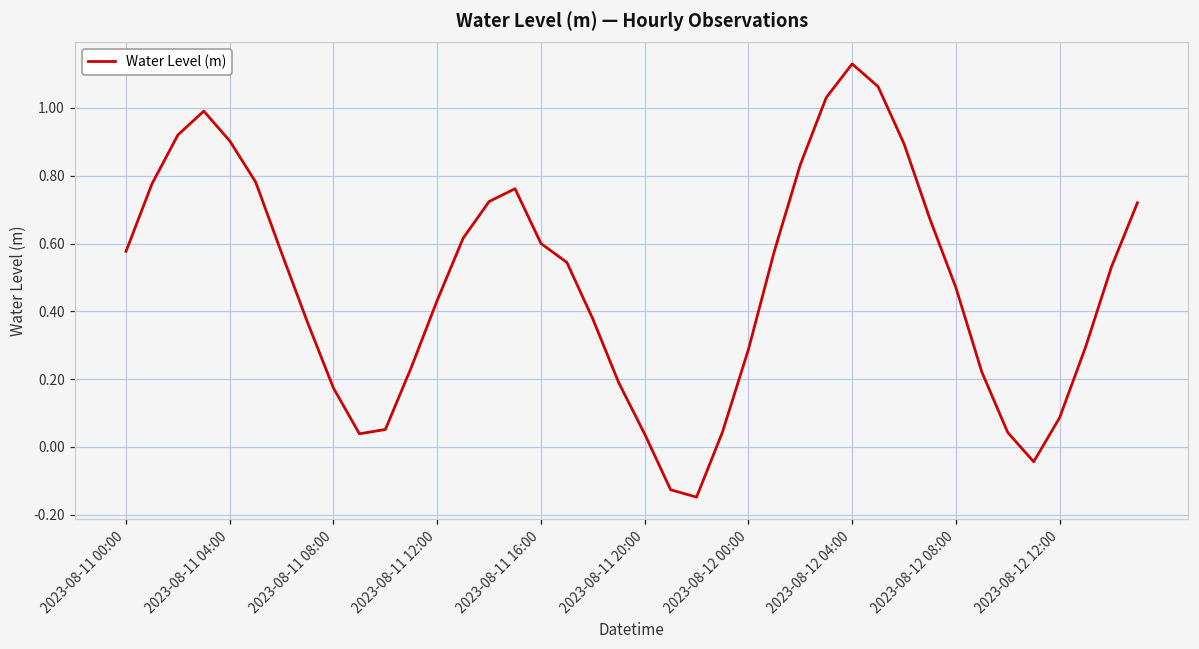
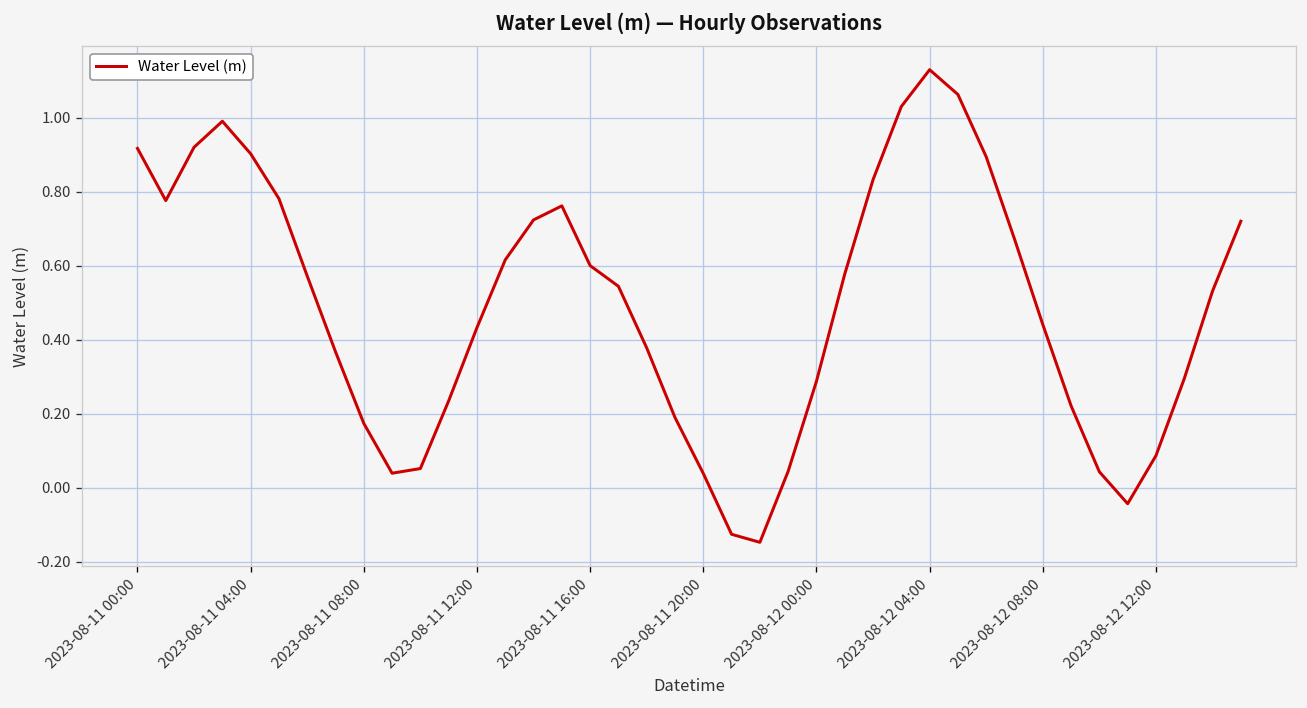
2023-08-11 00:00: 0.58 -> 0.92
2023-08-12 08:00: 0.47 -> 0.44
